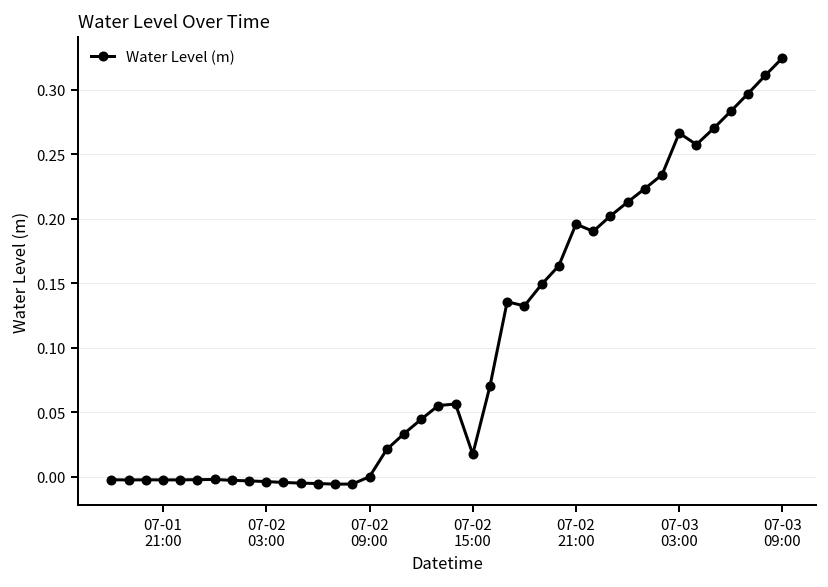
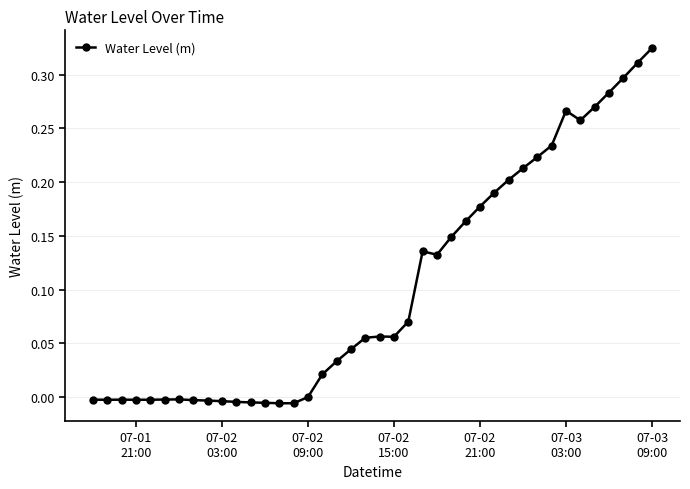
07-02 15:00: 0.017 -> 0.056
07-02 21:00: 0.196 -> 0.177
